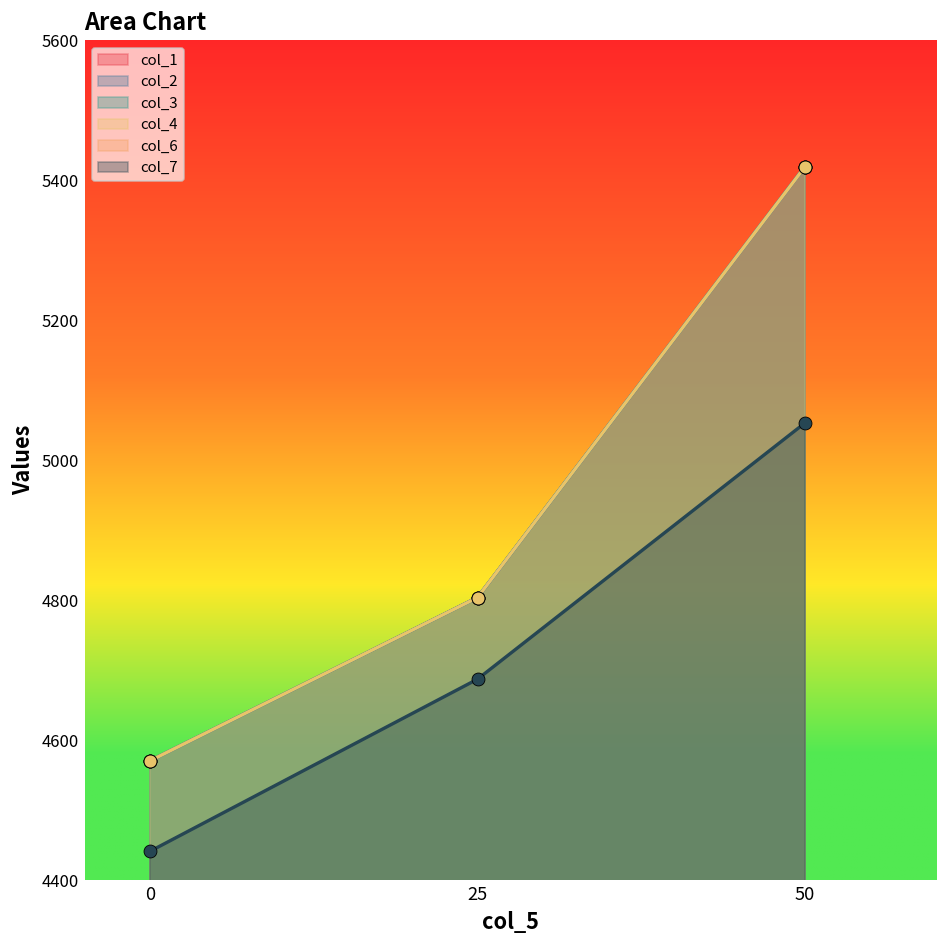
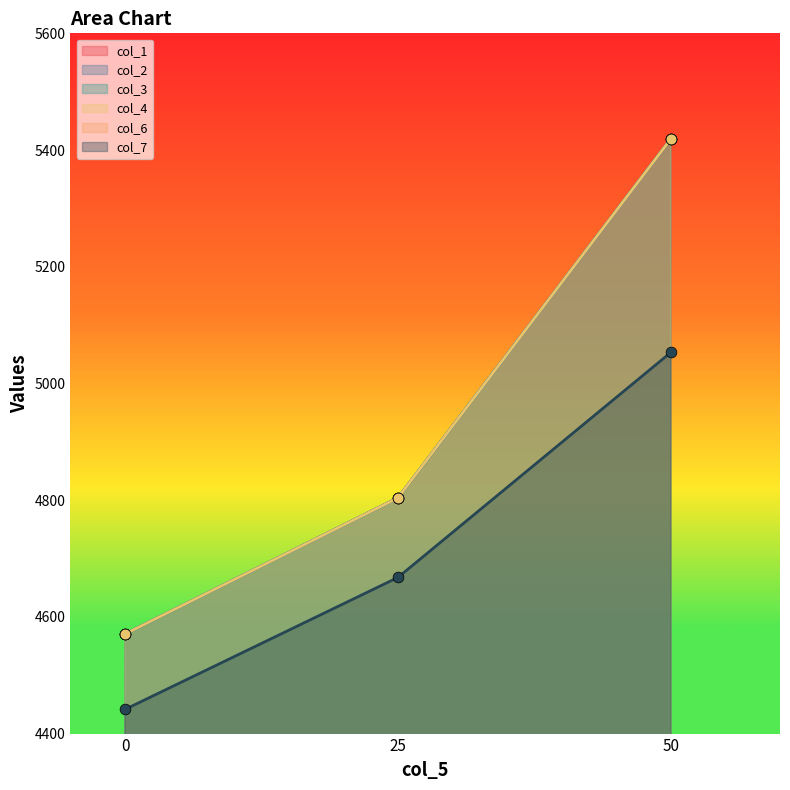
col_7, 25: 4690 -> 4670
